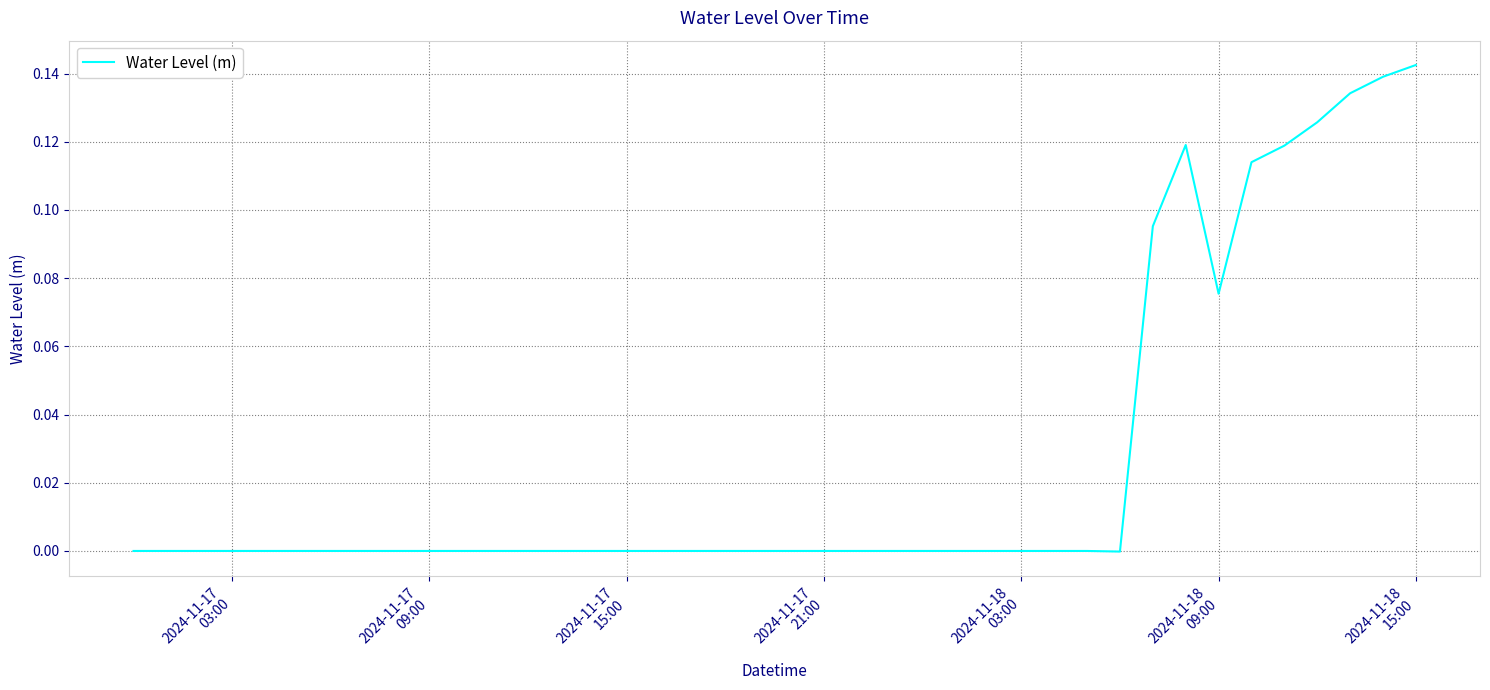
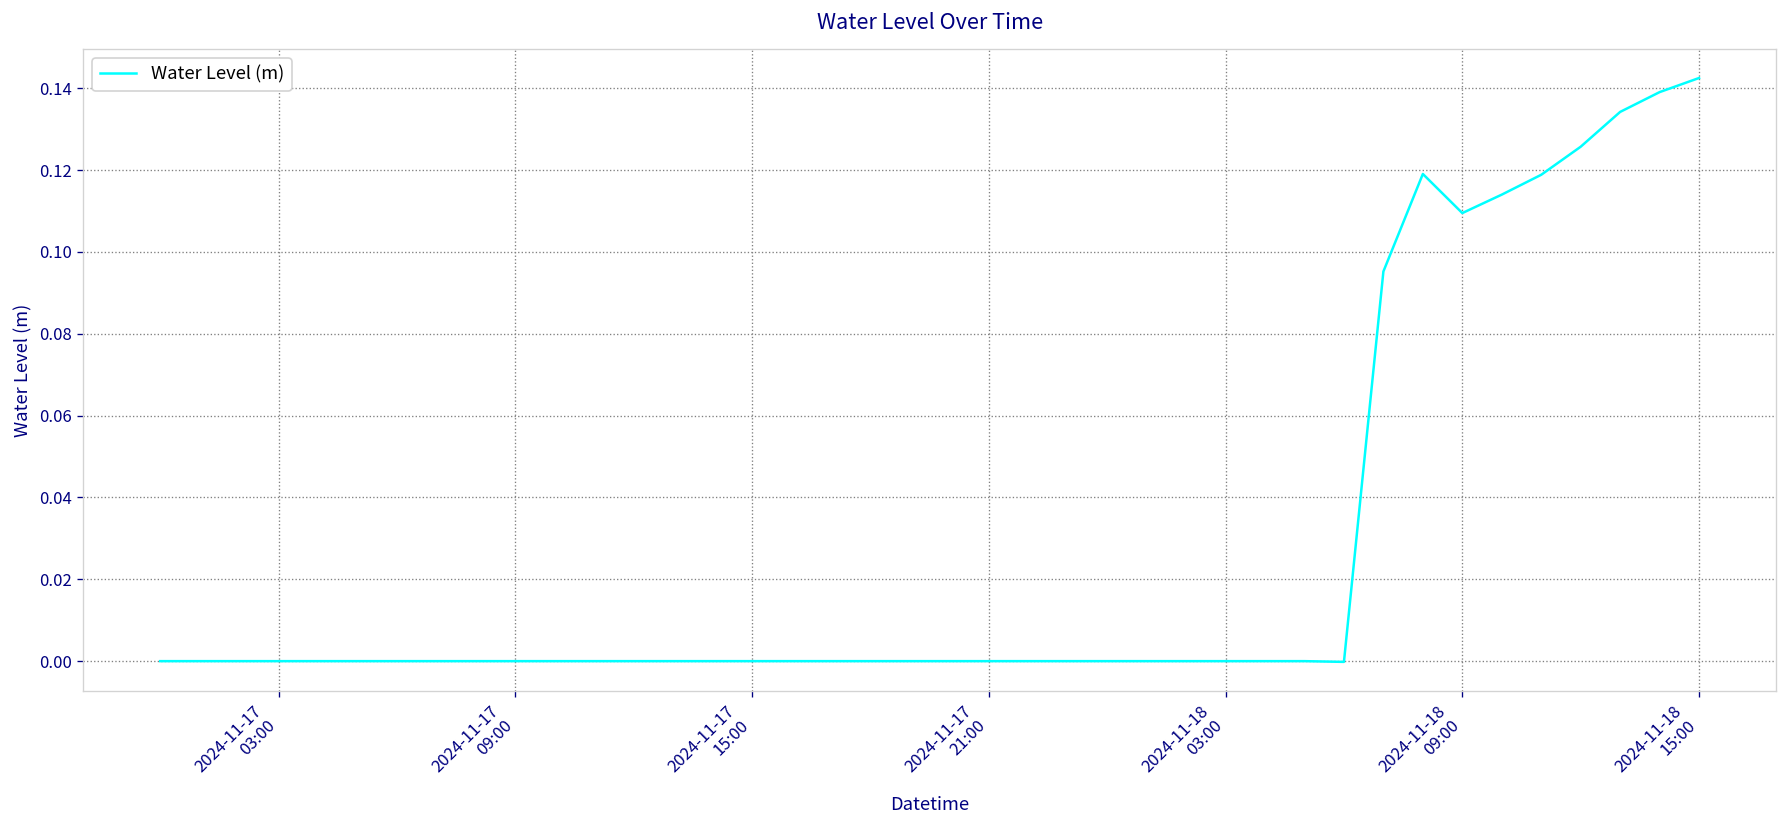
2024-11-18 09:00: 0.075 -> 0.110
